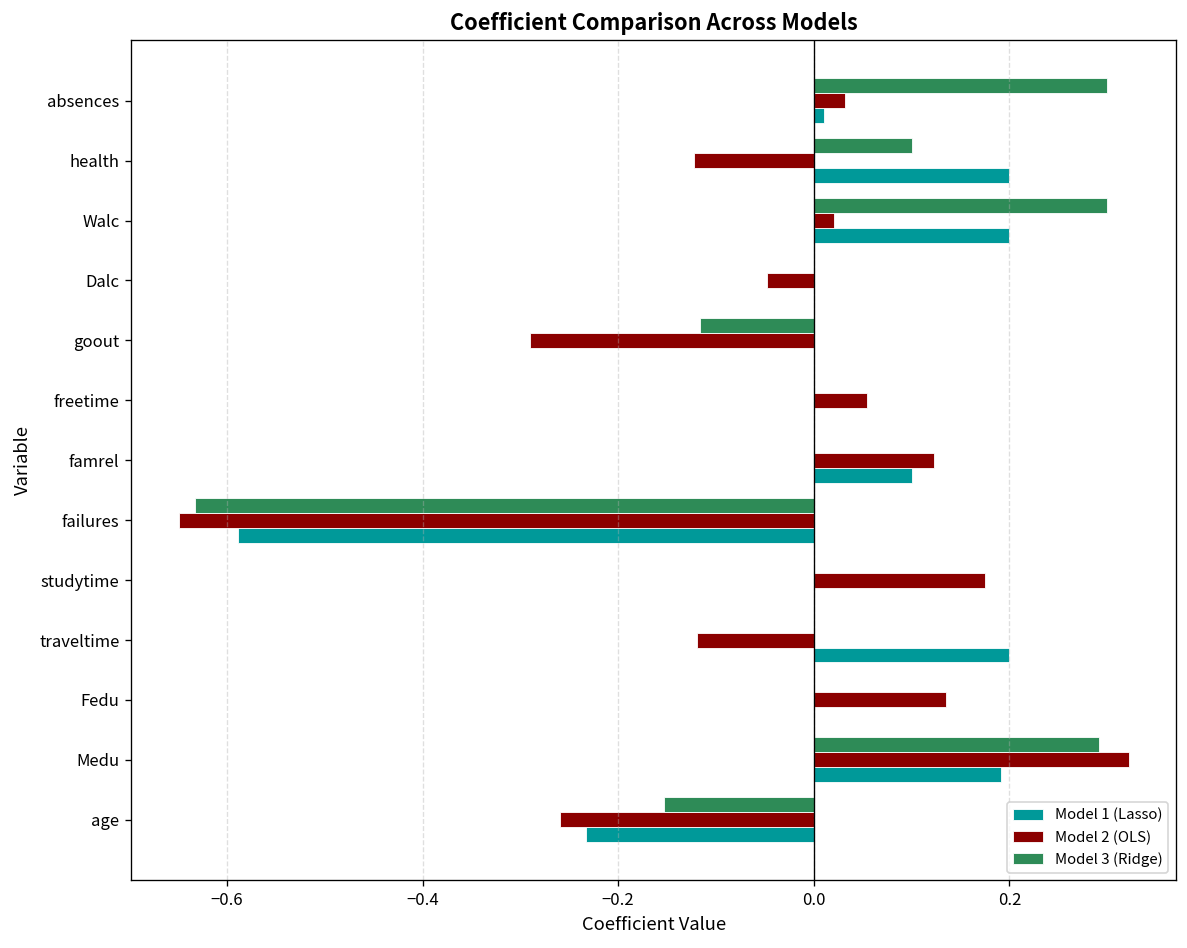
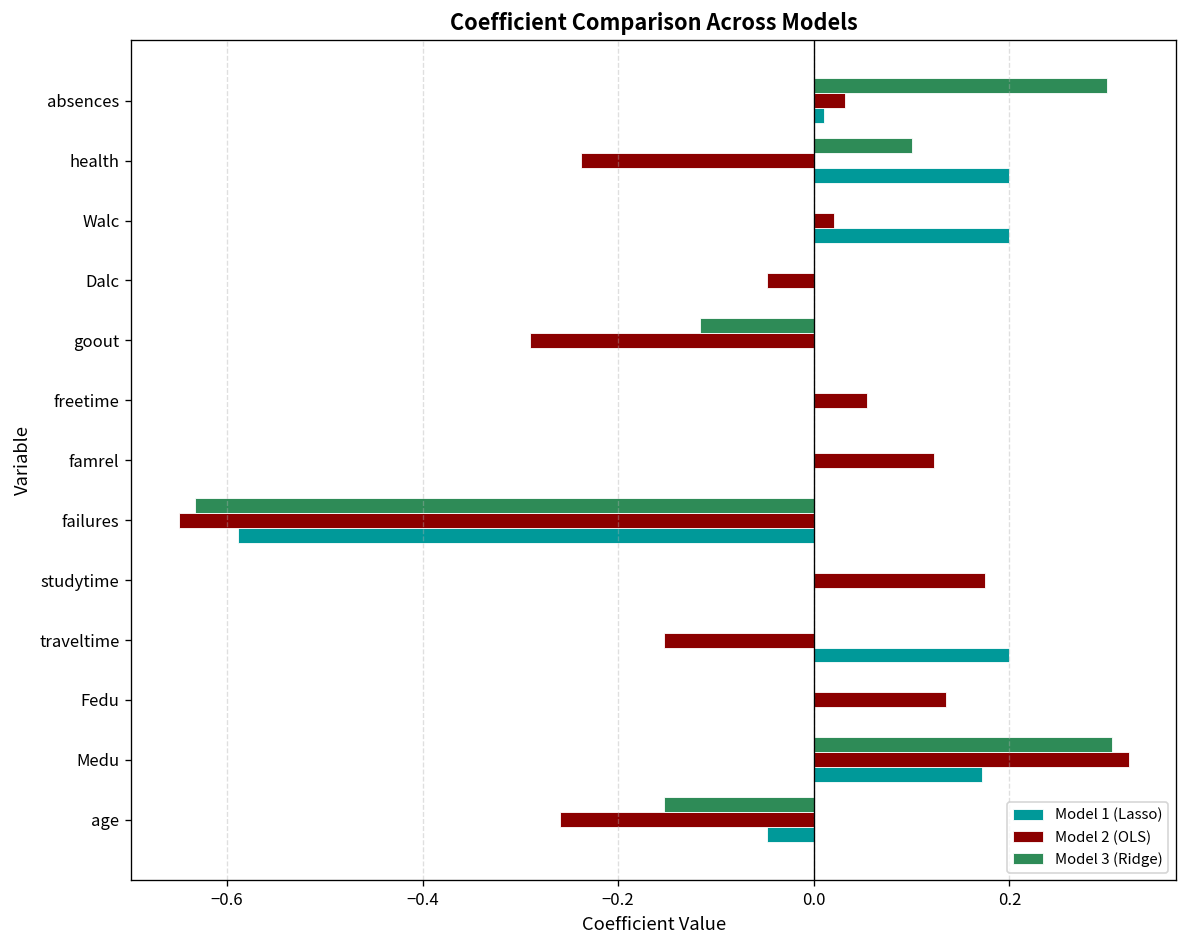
Model 2 (OLS), health: -0.12 -> -0.24
Model 3 (Ridge), Walc: 0.3 -> 0.0
Model 1 (Lasso), famrel: 0.1 -> 0.0
Model 2 (OLS), traveltime: -0.12 -> -0.15
Model 3 (Ridge), Medu: 0.29 -> 0.30
Model 1 (Lasso), Medu: 0.19 -> 0.17
Model 1 (Lasso), age: -0.23 -> -0.05
